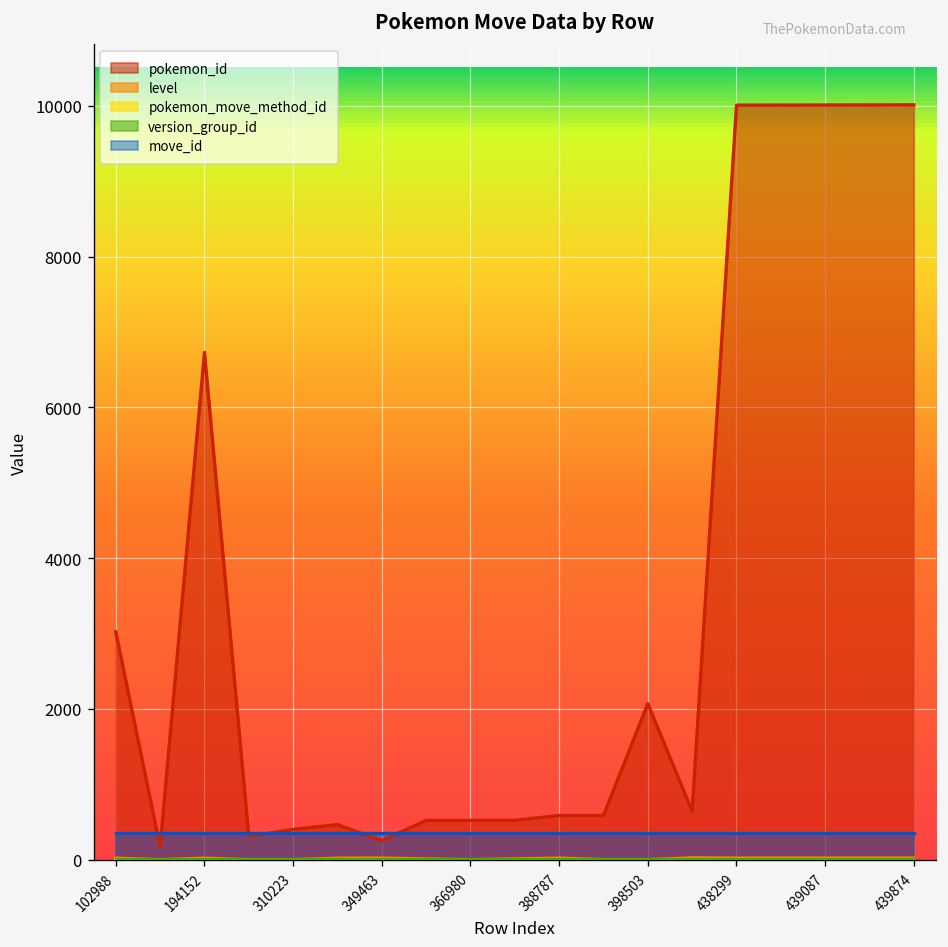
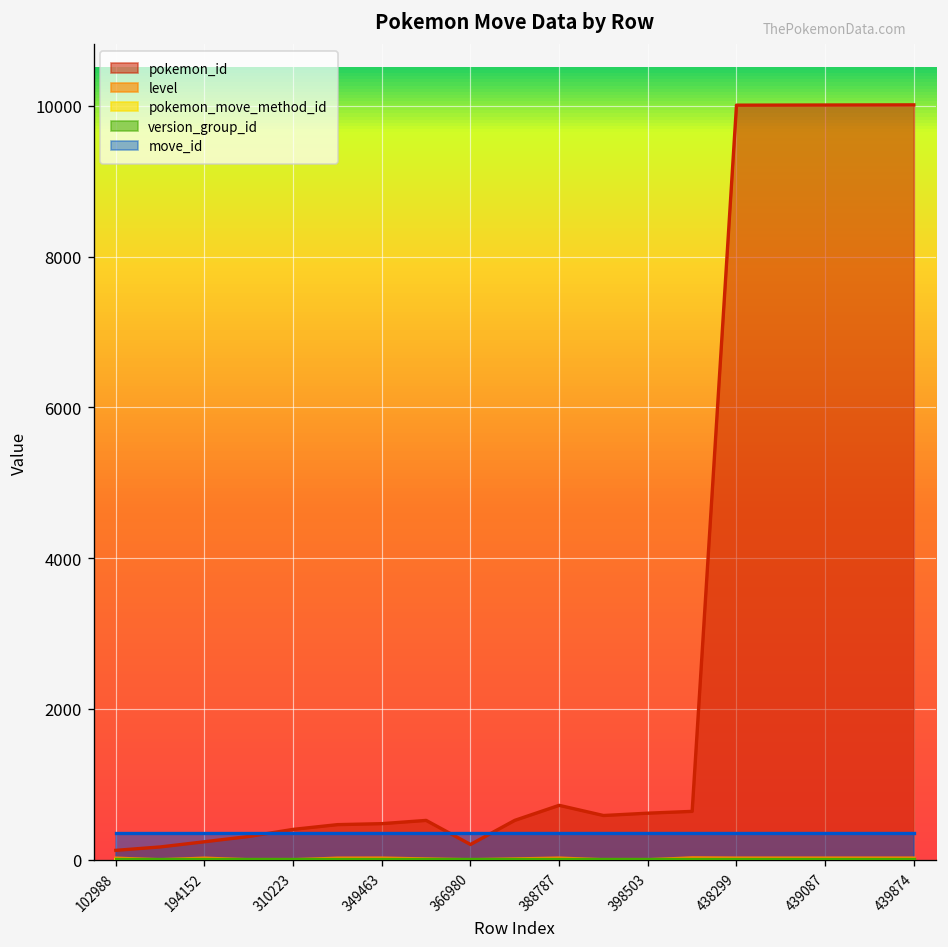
pokemon_id, 102988: 3000 -> 100
pokemon_id, 194152: 6700 -> 200
pokemon_id, 349463: 300 -> 500
pokemon_id, 366980: 500 -> 200
pokemon_id, 388787: 600 -> 700
pokemon_id, 398503: 2100 -> 600
